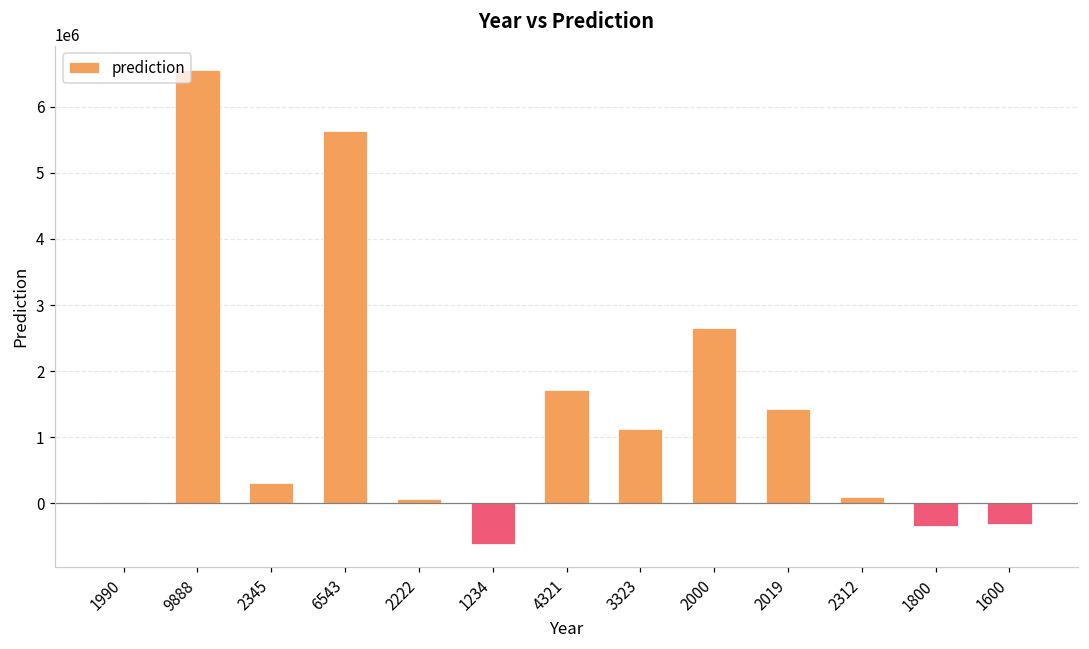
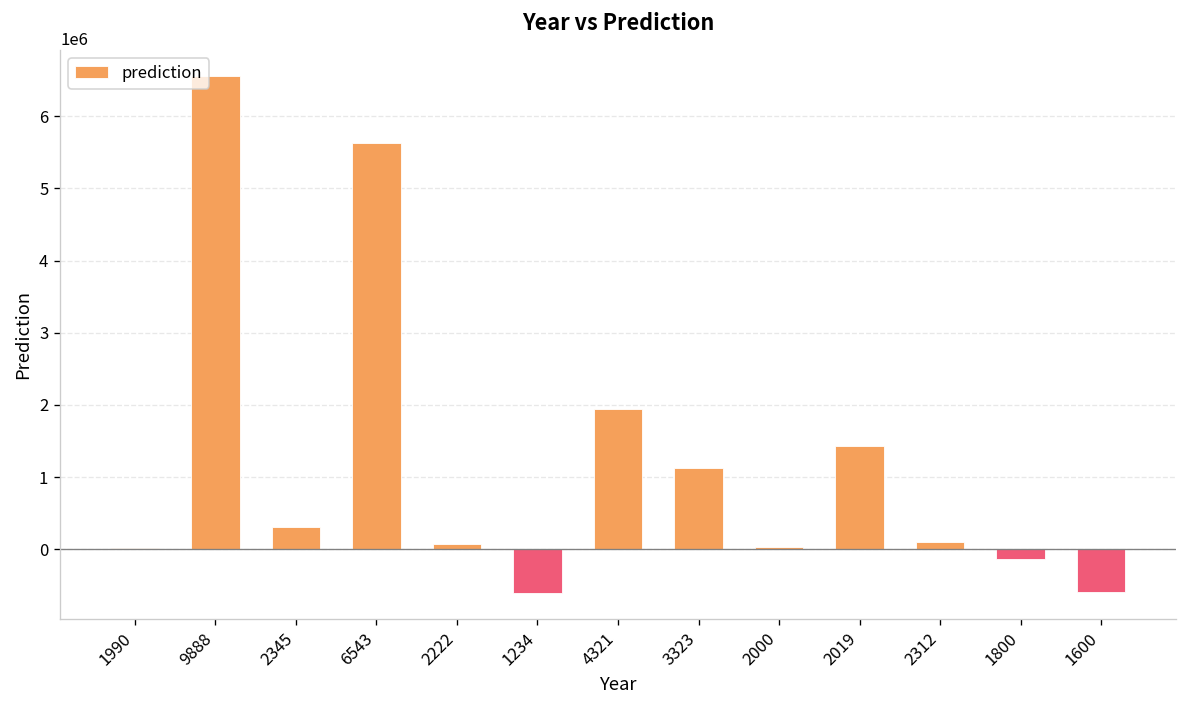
4321: 1700000 -> 1900000
2000: 2600000 -> 0
1800: -300000 -> -100000
1600: -300000 -> -600000
